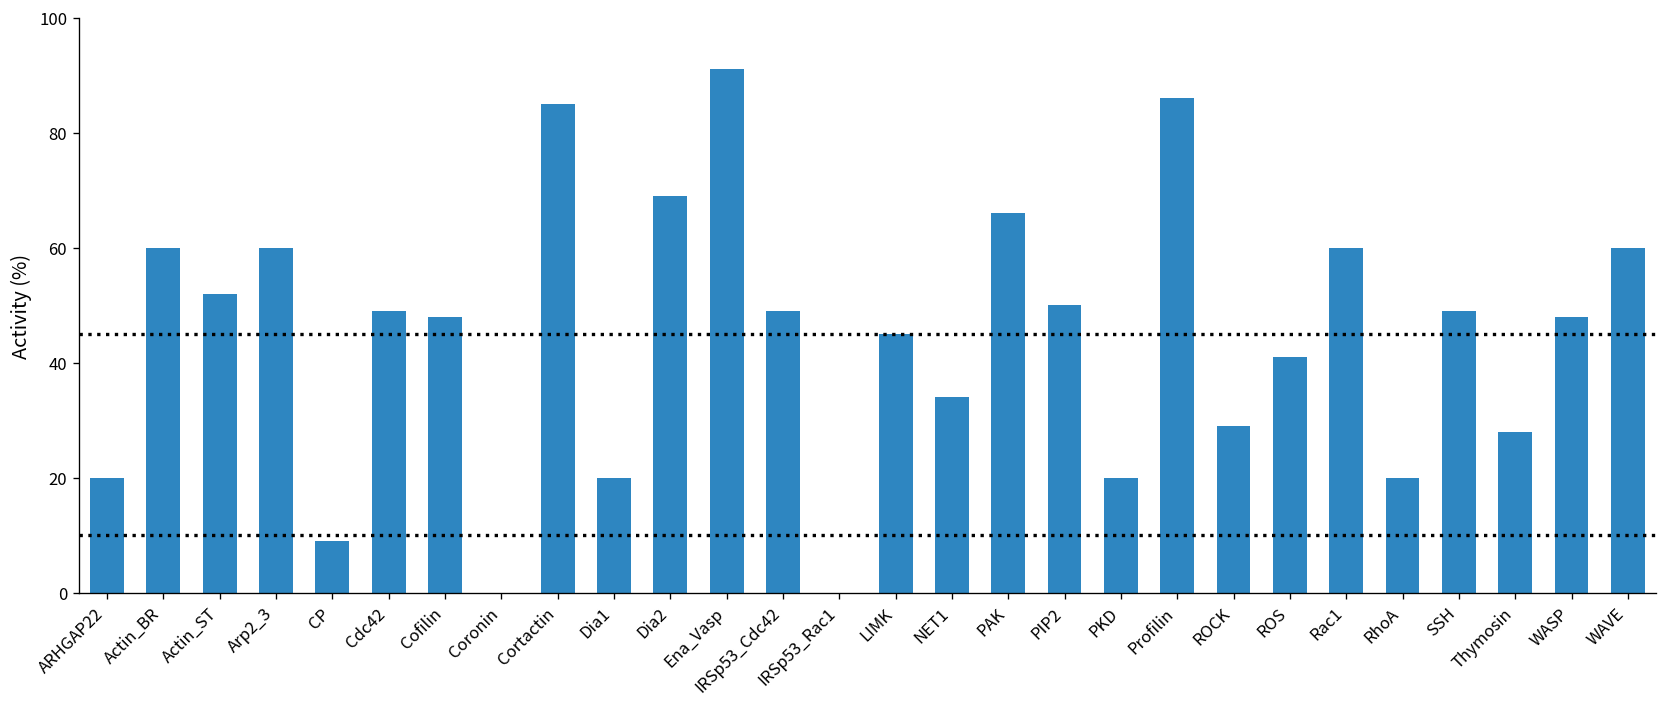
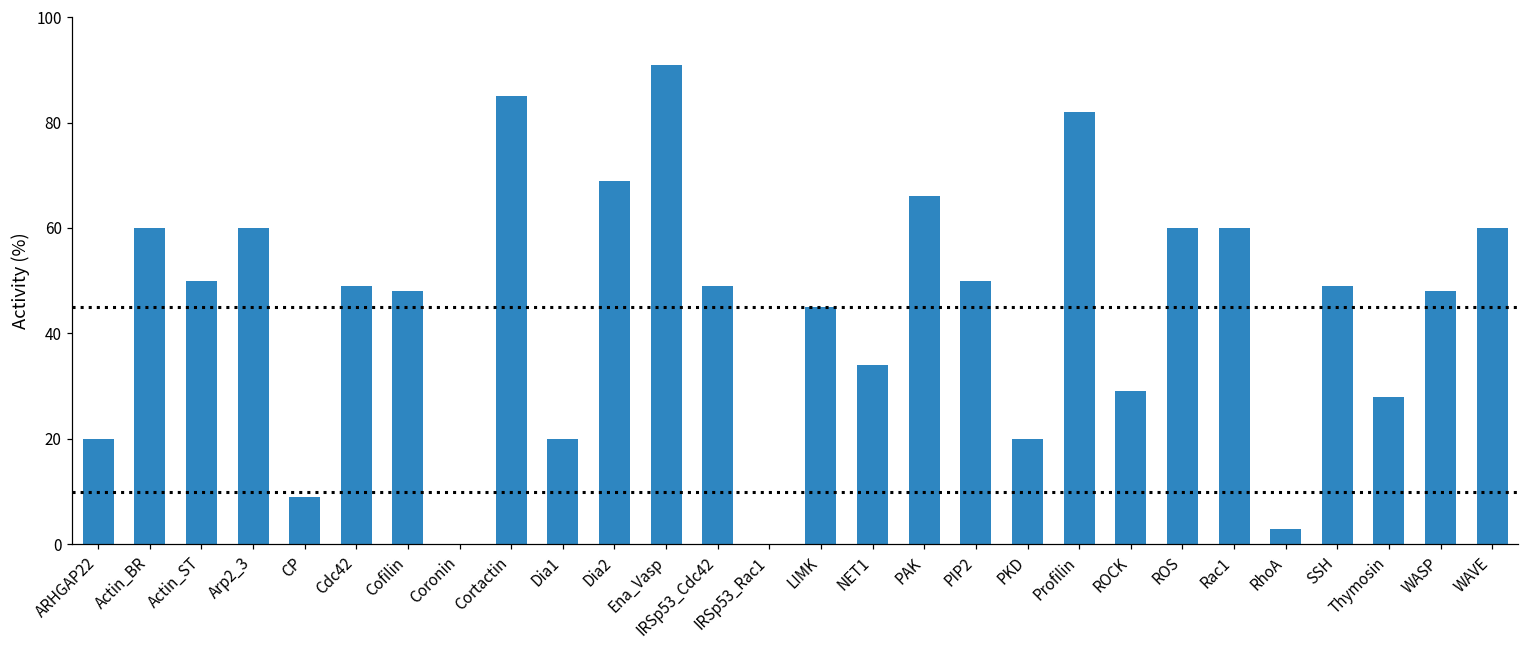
Actin_ST: 52 -> 50
Profilin: 86 -> 82
ROS: 41 -> 60
RhoA: 20 -> 3
